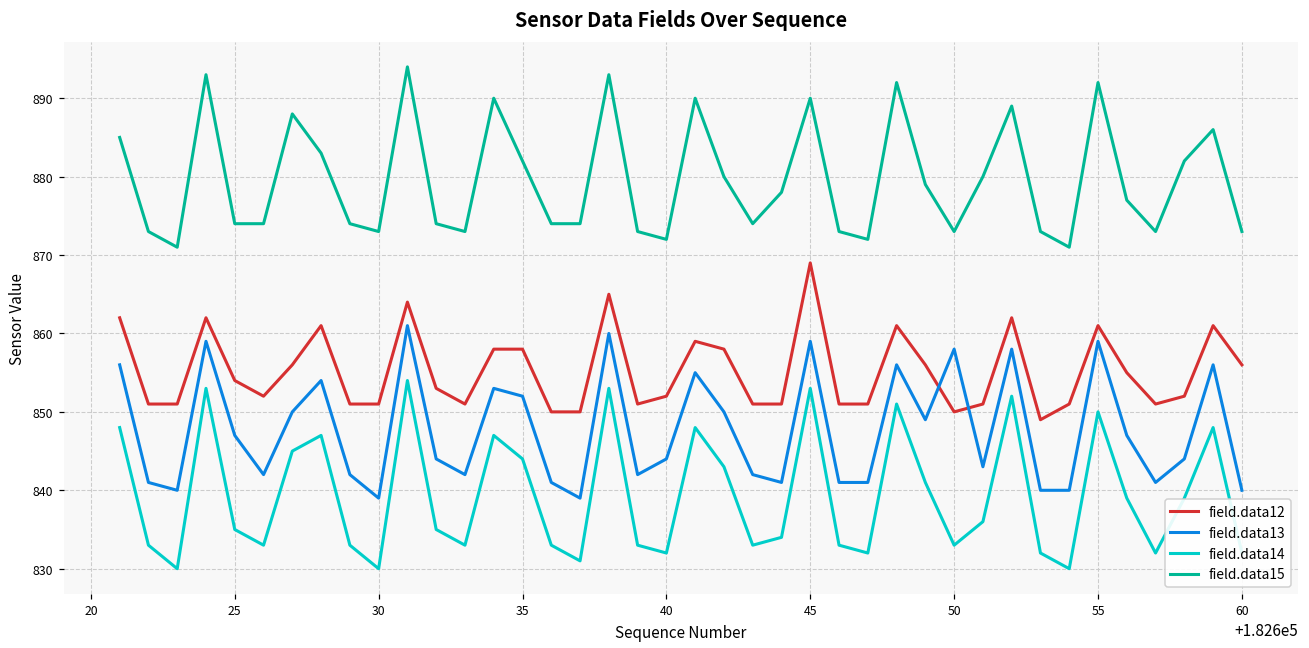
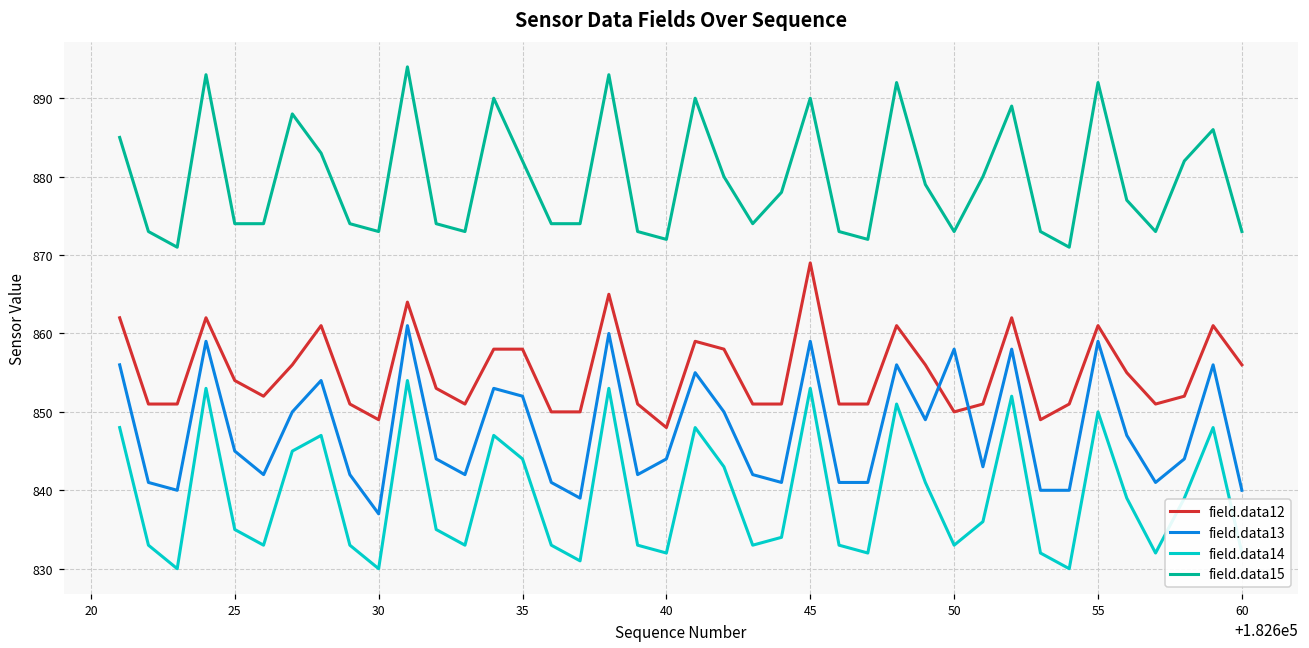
field.data13, 25: 847 -> 845
field.data12, 30: 851 -> 849
field.data13, 30: 839 -> 837
field.data12, 40: 852 -> 848
